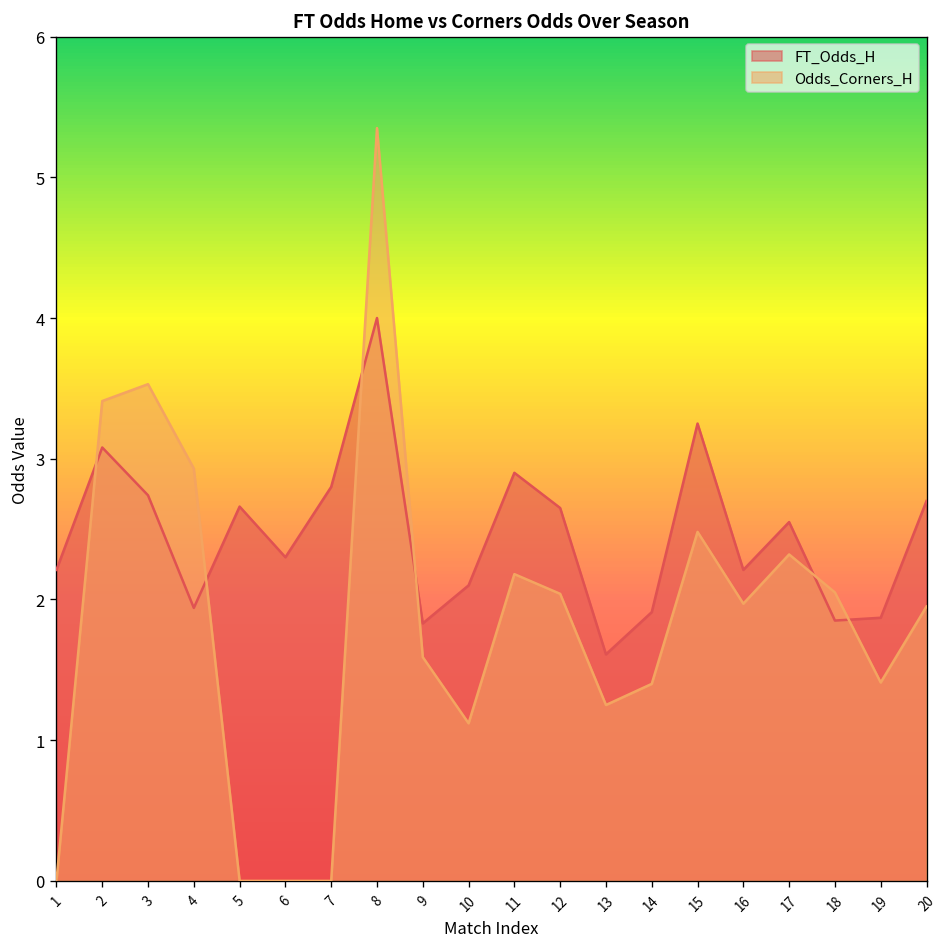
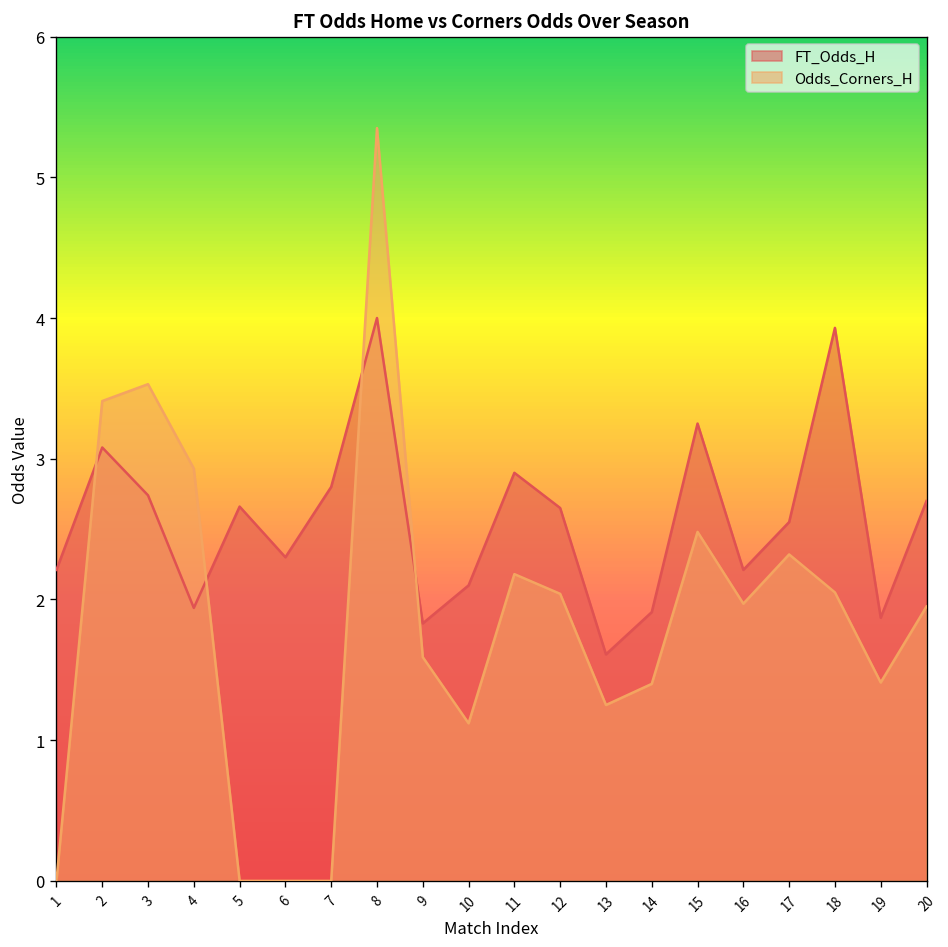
FT_Odds_H, 18: 1.85 -> 3.93
